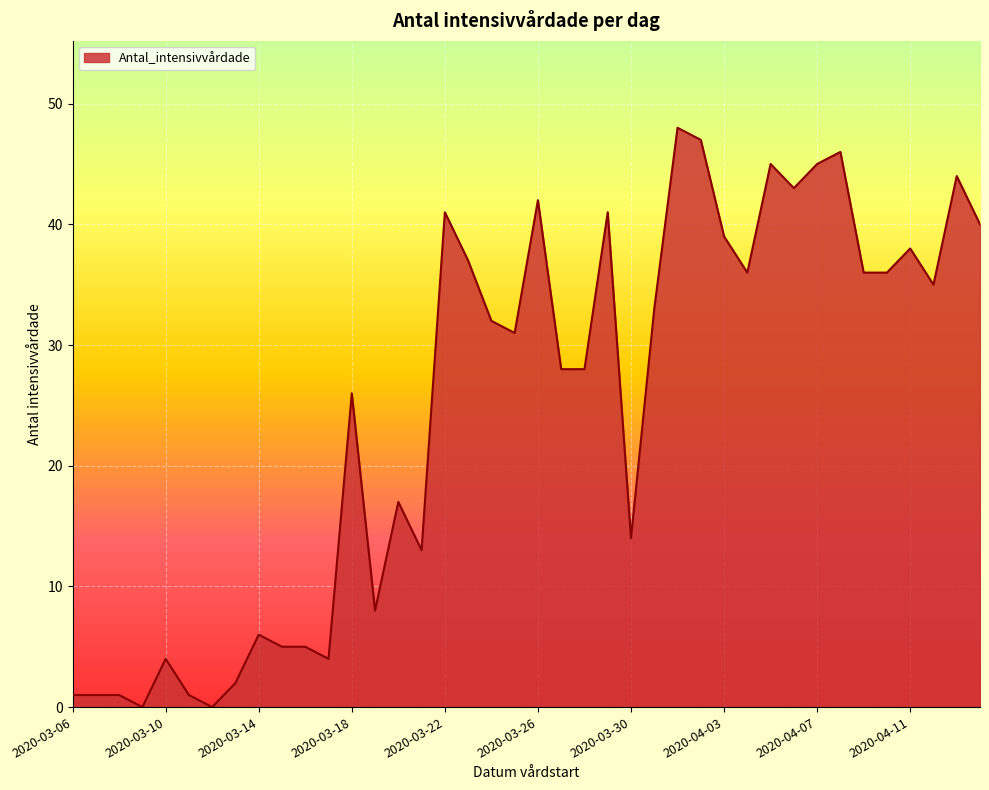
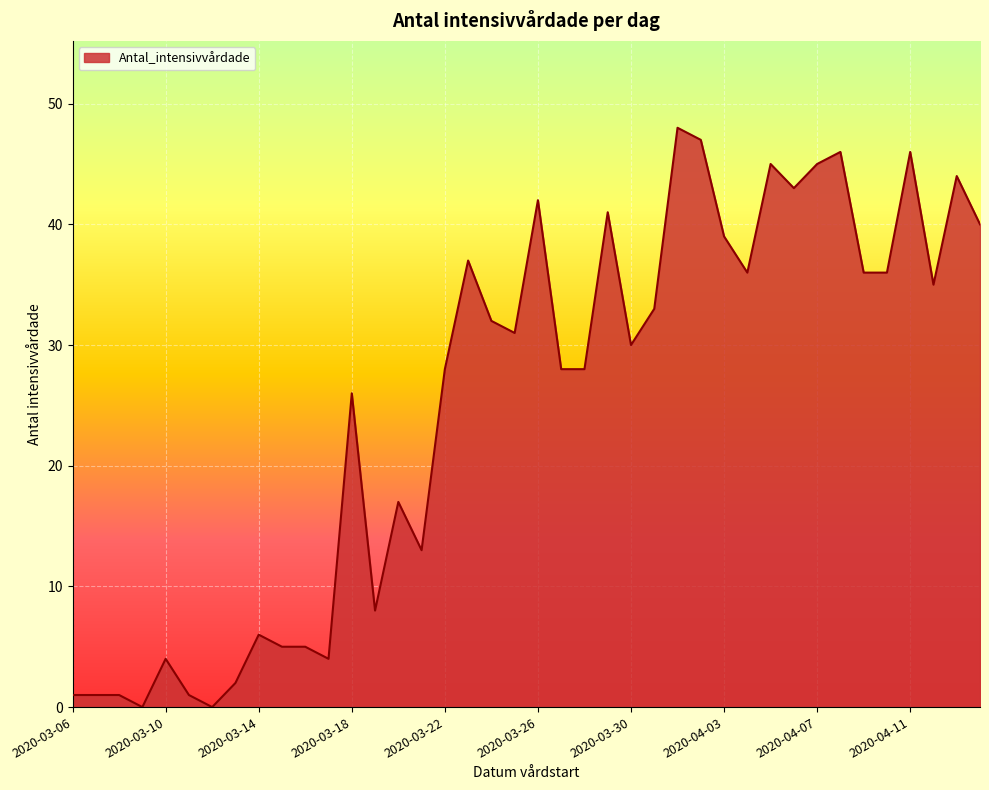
2020-03-22: 41 -> 28
2020-03-30: 14 -> 30
2020-04-11: 38 -> 46
